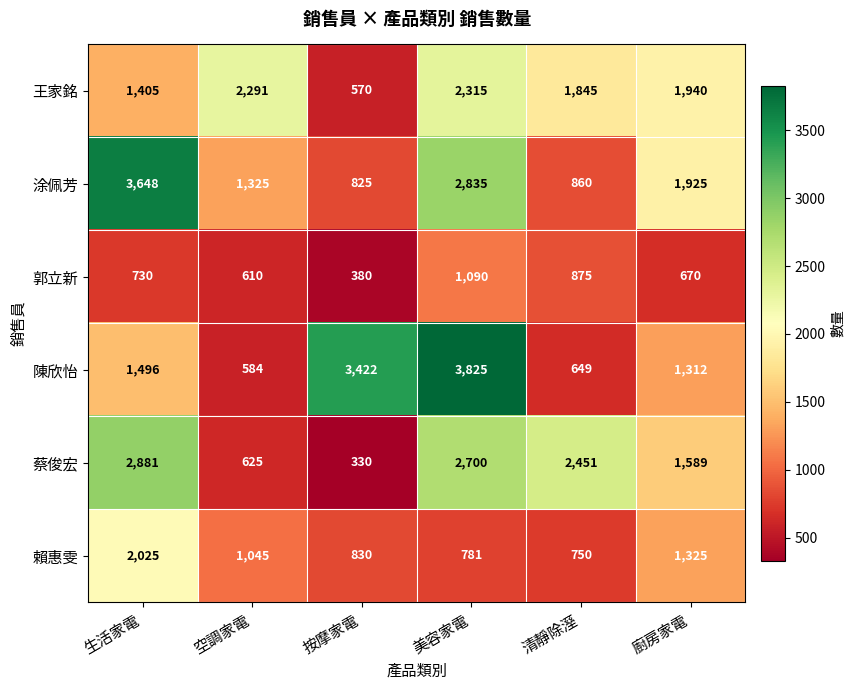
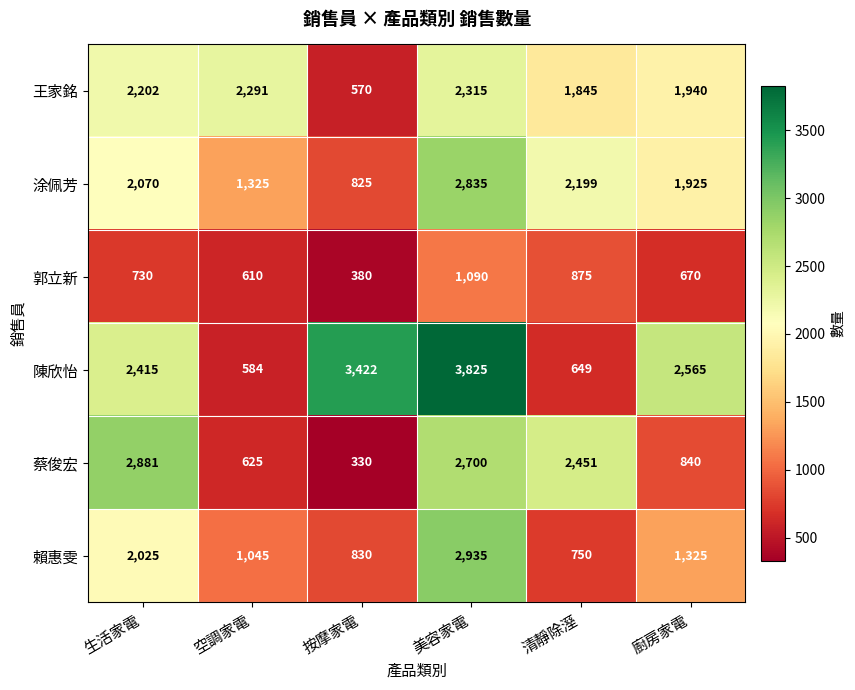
王家銘, 生活家電: 1,405 -> 2,202
涂佩芳, 生活家電: 3,648 -> 2,070
涂佩芳, 清靜除溼: 860 -> 2,199
陳欣怡, 生活家電: 1,496 -> 2,415
陳欣怡, 廚房家電: 1,312 -> 2,565
蔡俊宏, 廚房家電: 1,589 -> 840
賴惠雯, 美容家電: 781 -> 2,935
